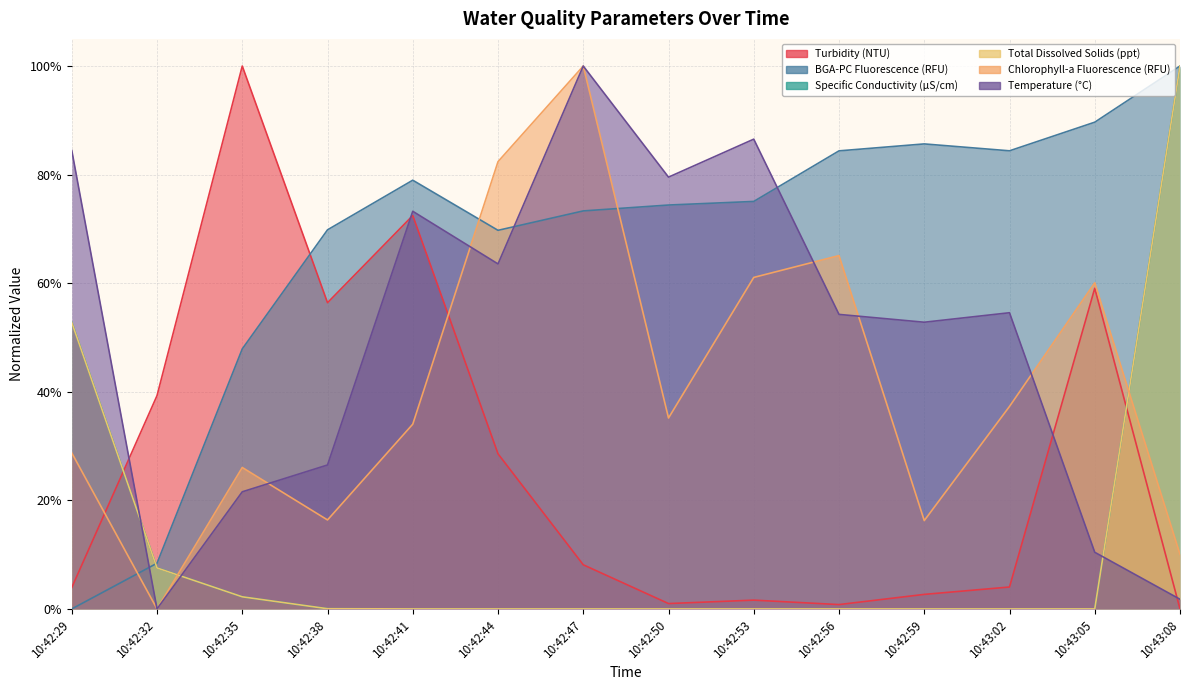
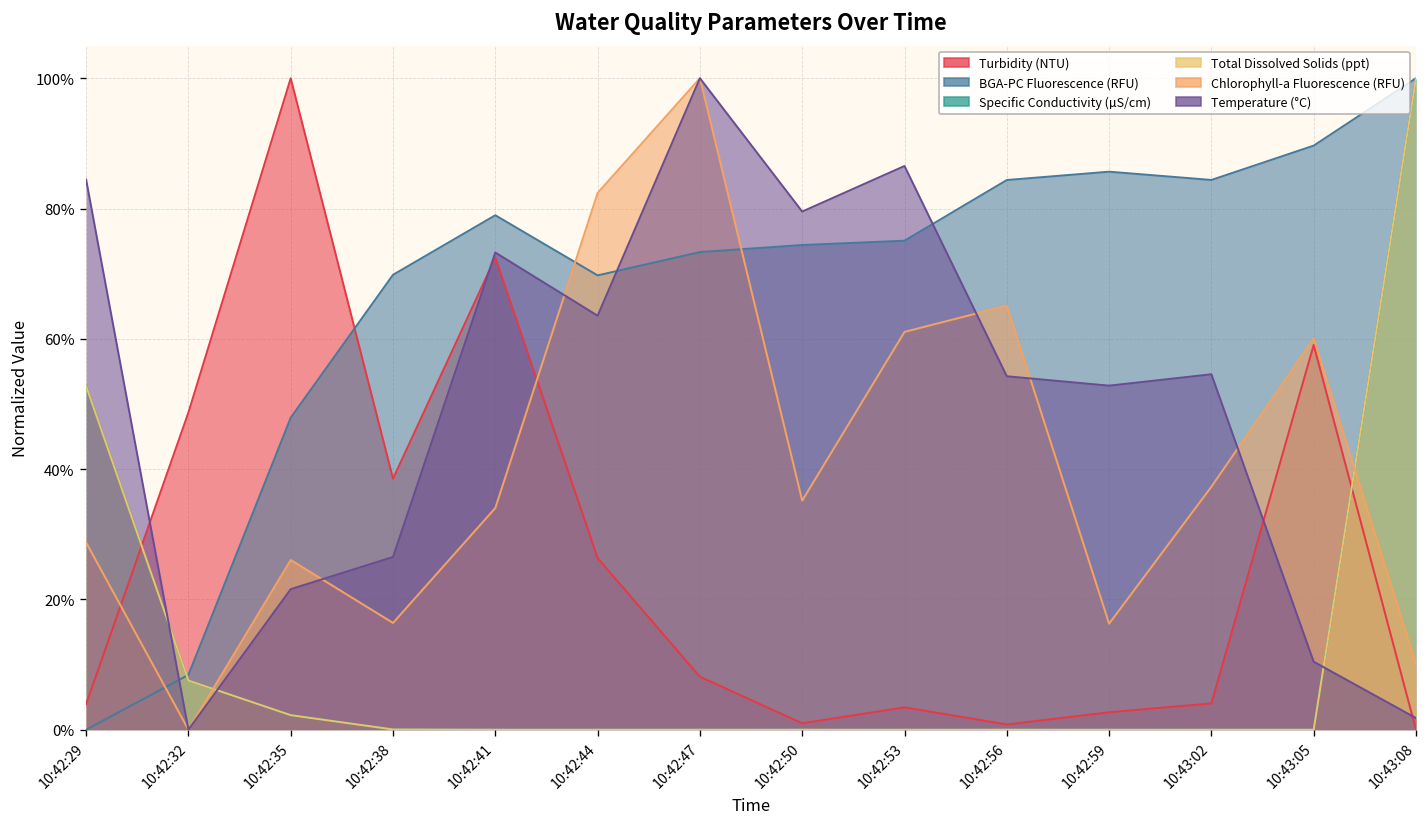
Turbidity (NTU), 10:42:32: 39% -> 49%
Turbidity (NTU), 10:42:38: 56% -> 39%
Turbidity (NTU), 10:42:44: 29% -> 26%
Turbidity (NTU), 10:42:53: 2% -> 3%
